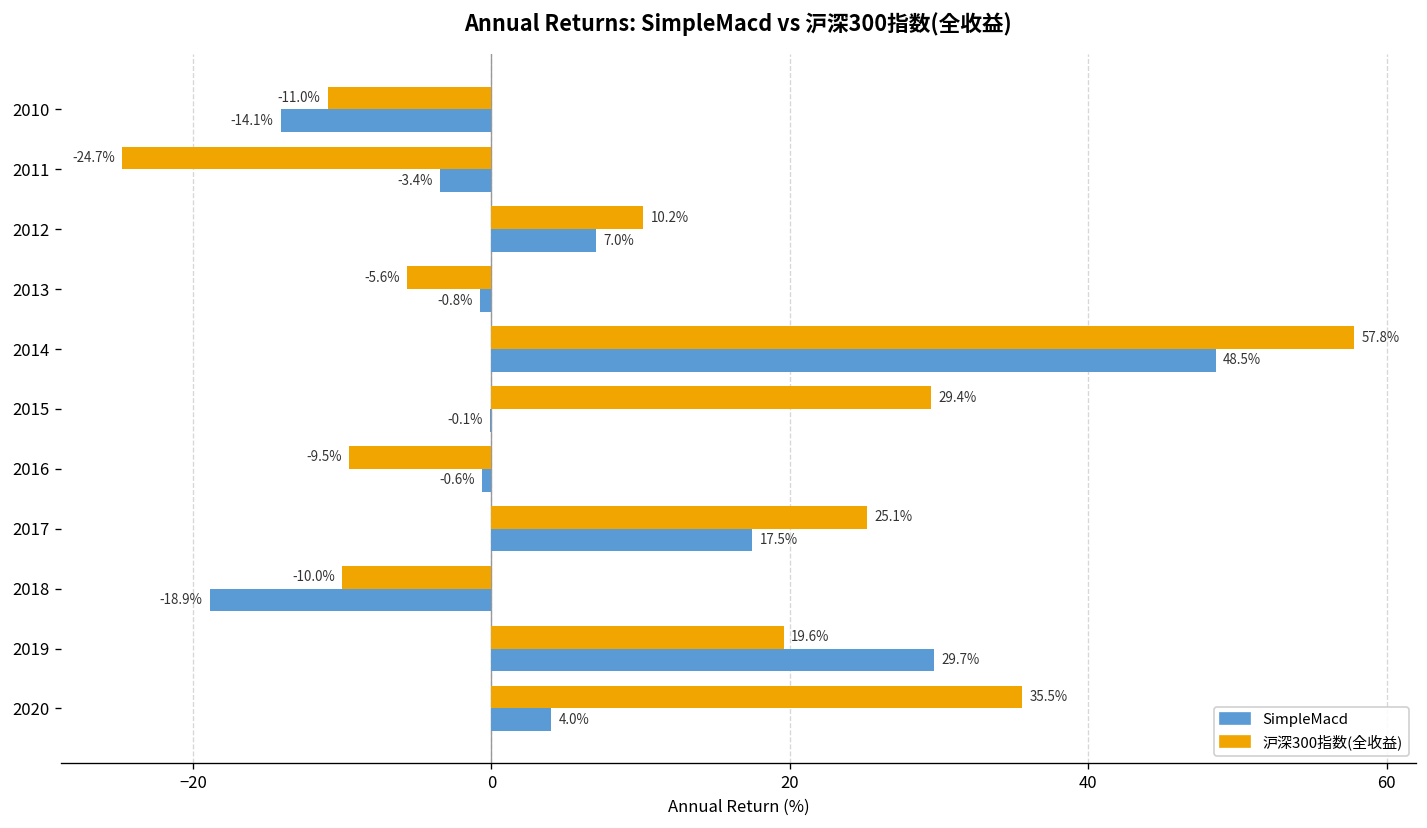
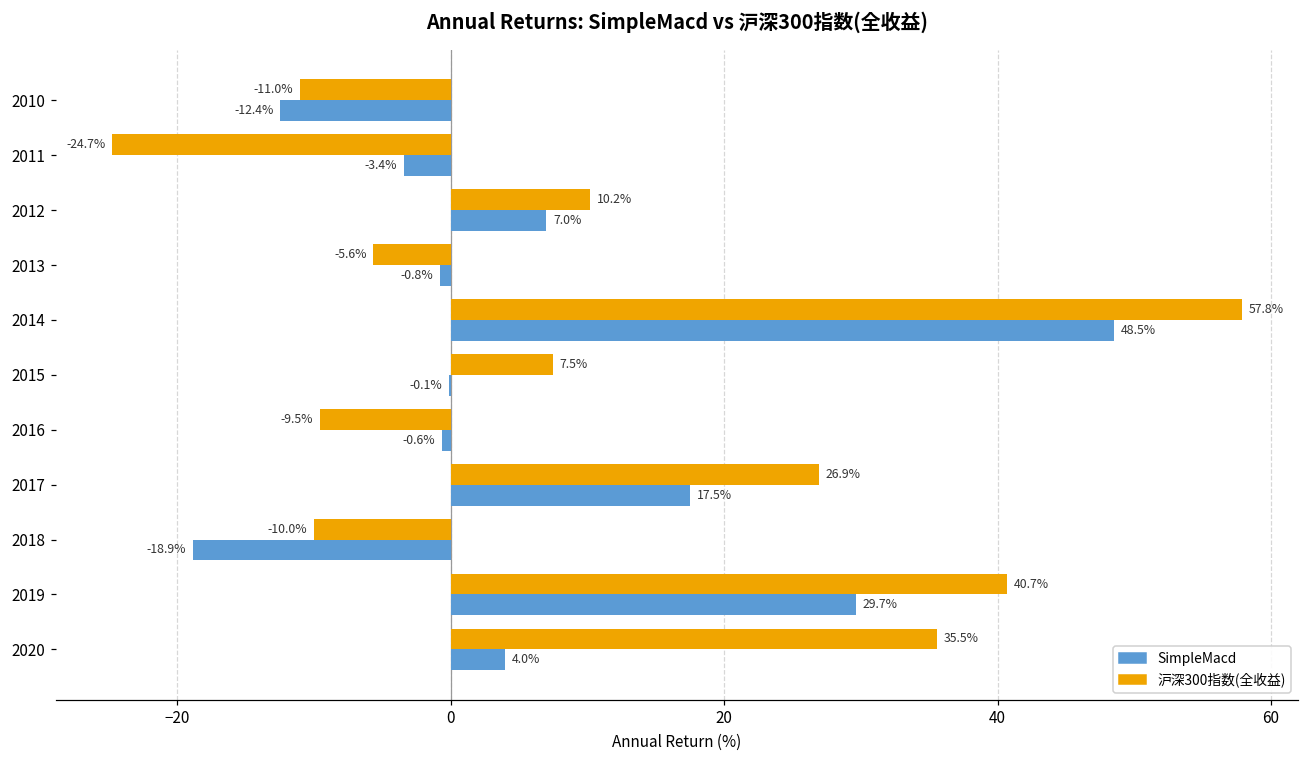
SimpleMacd, 2010: -14.1% -> -12.4%
沪深300指数(全收益), 2015: 29.4% -> 7.5%
沪深300指数(全收益), 2017: 25.1% -> 26.9%
沪深300指数(全收益), 2019: 19.6% -> 40.7%
